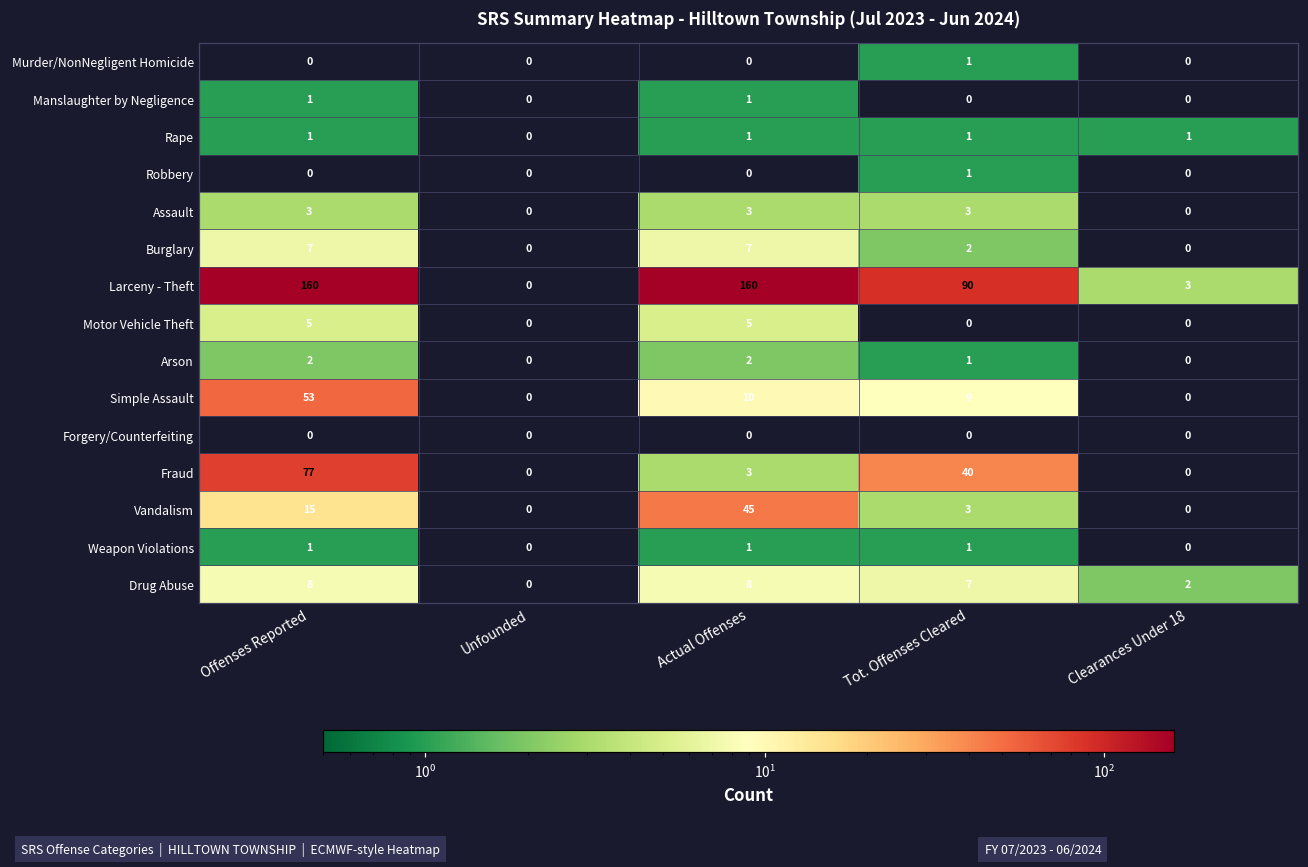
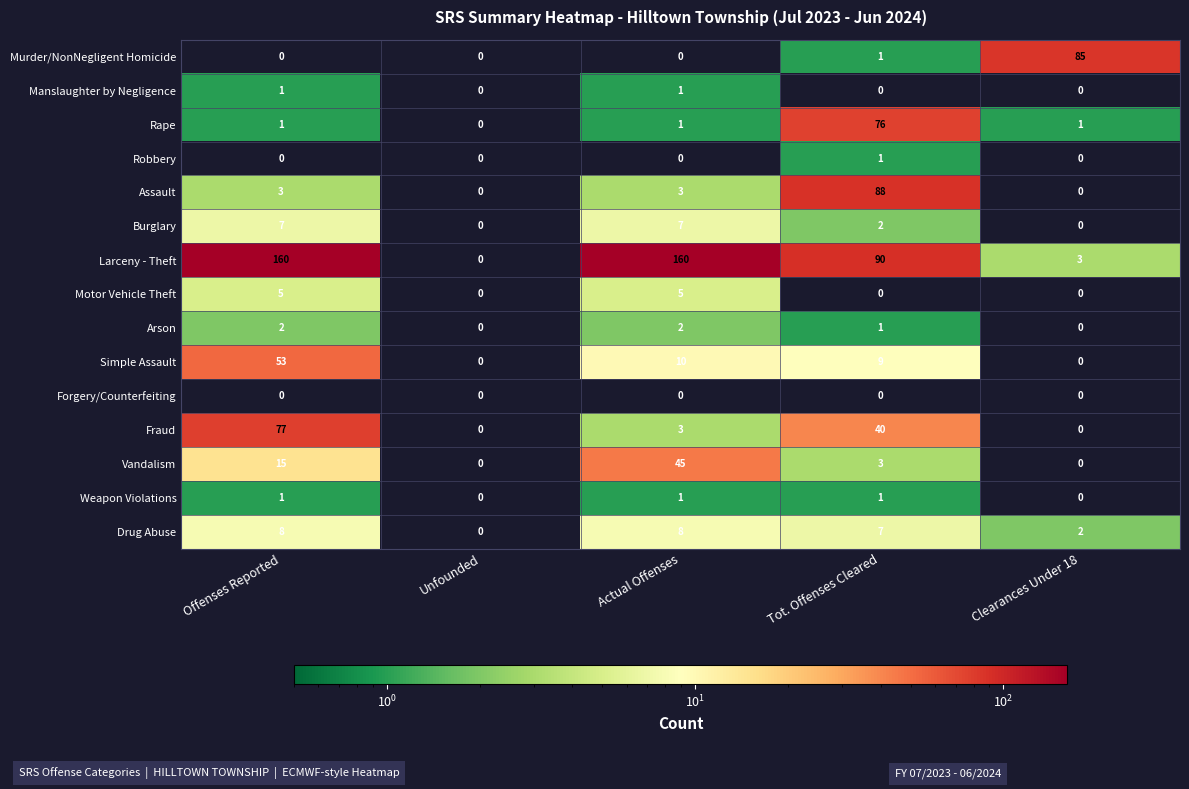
Murder/NonNegligent Homicide, Clearances Under 18: 0 -> 85
Rape, Tot. Offenses Cleared: 1 -> 76
Assault, Tot. Offenses Cleared: 3 -> 88
